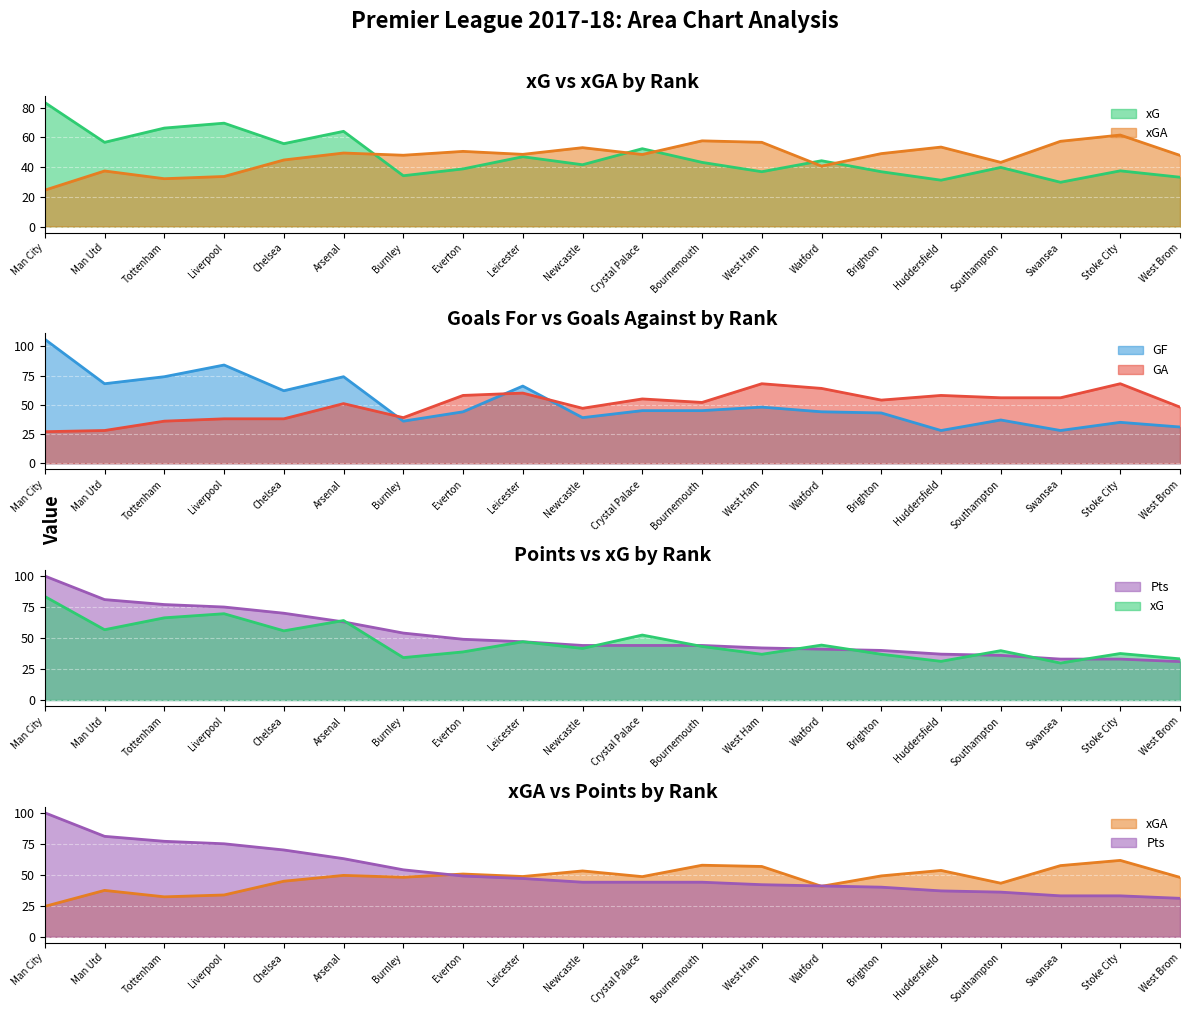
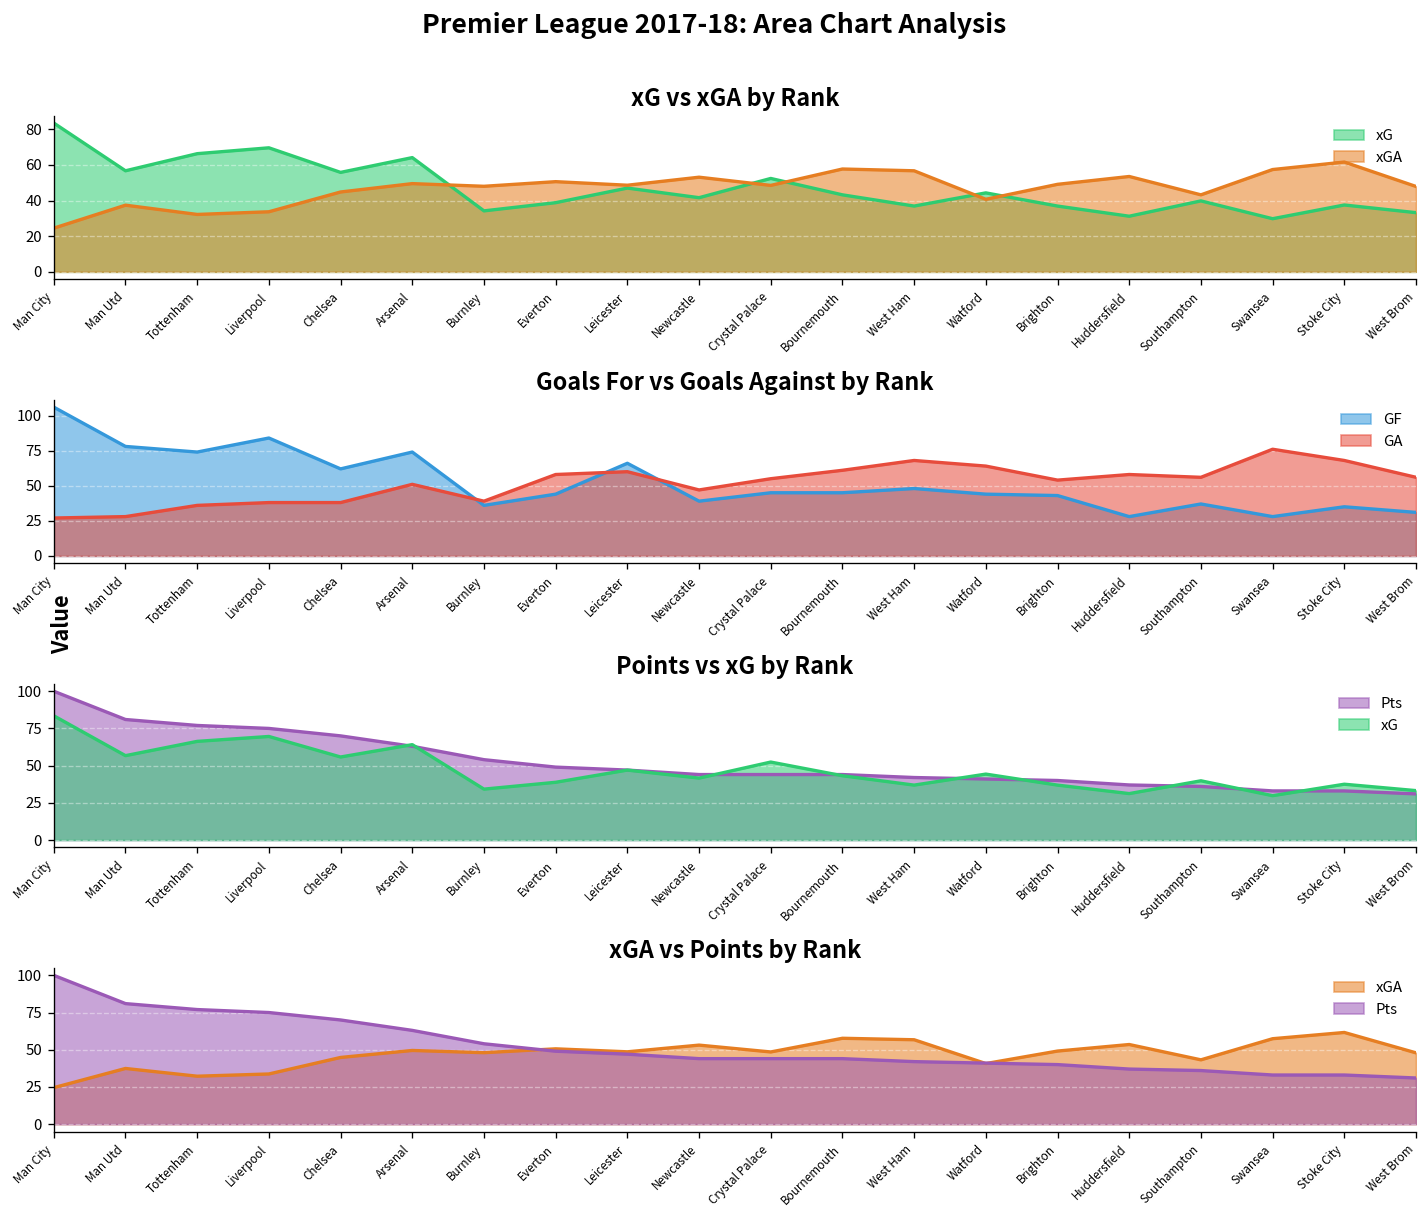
Goals For vs Goals Against by Rank, GF, Man Utd: 68 -> 78
Goals For vs Goals Against by Rank, GA, Bournemouth: 52 -> 61
Goals For vs Goals Against by Rank, GA, Swansea: 56 -> 76
Goals For vs Goals Against by Rank, GA, West Brom: 48 -> 56
